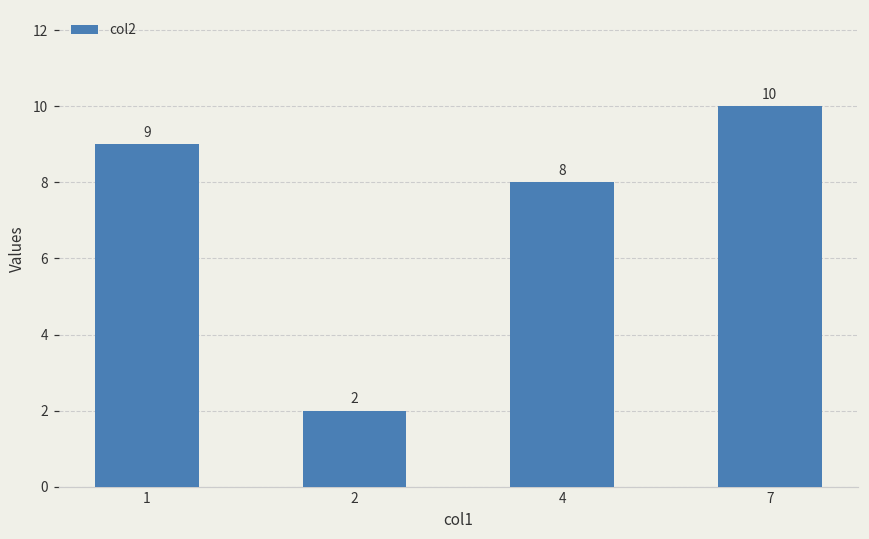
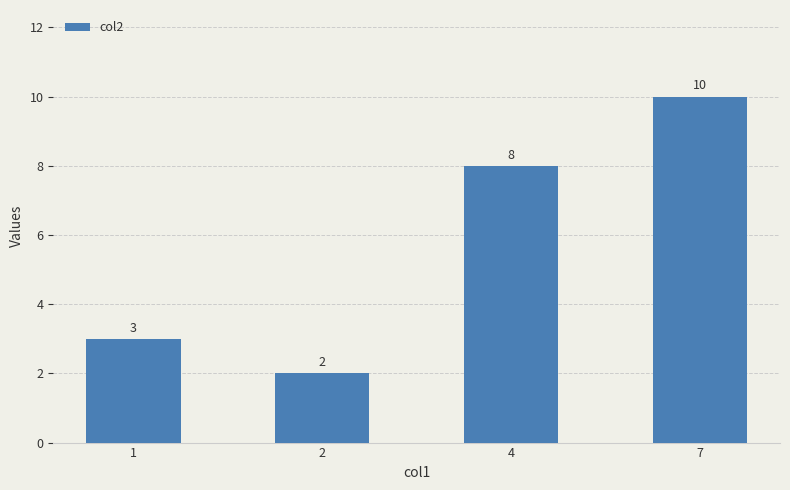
1: 9 -> 3
